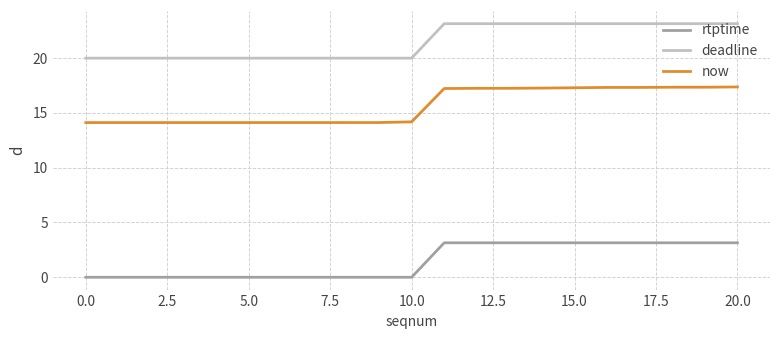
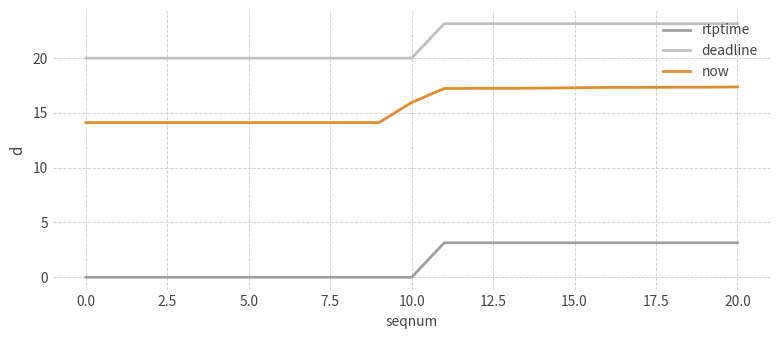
now, 10.0: 14 -> 16
